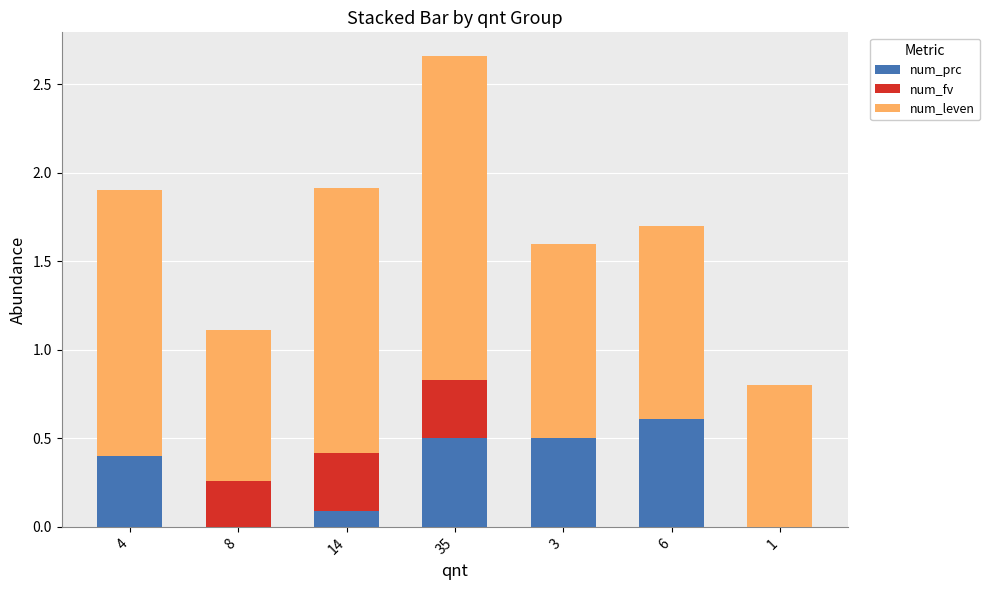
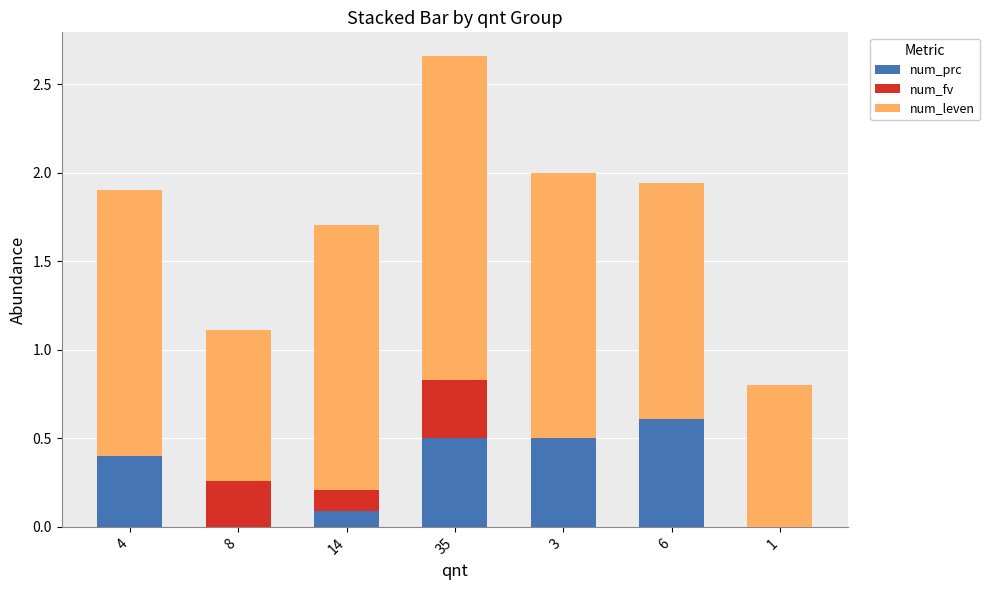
num_fv, 14: 0.33 -> 0.12
num_leven, 3: 1.1 -> 1.5
num_leven, 6: 1.09 -> 1.33
